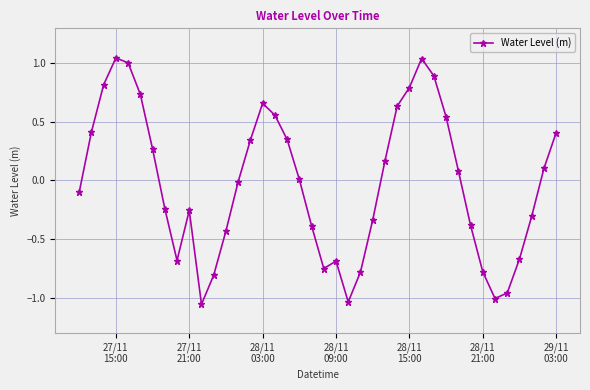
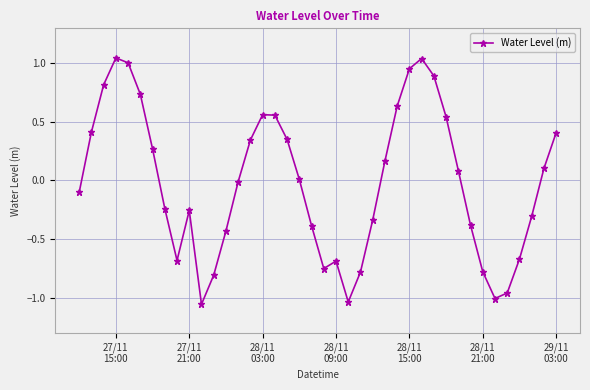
28/11 03:00: 0.66 -> 0.56
28/11 15:00: 0.79 -> 0.95
